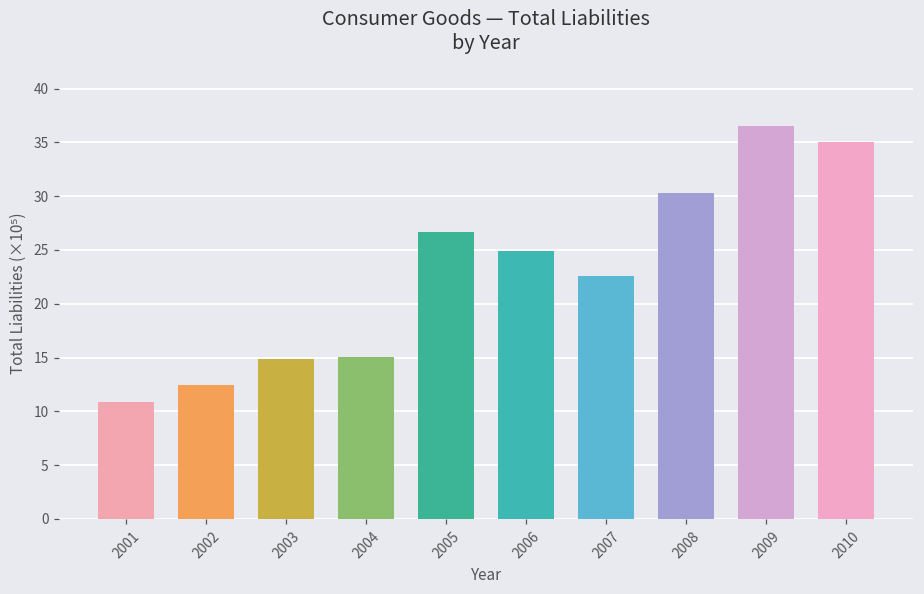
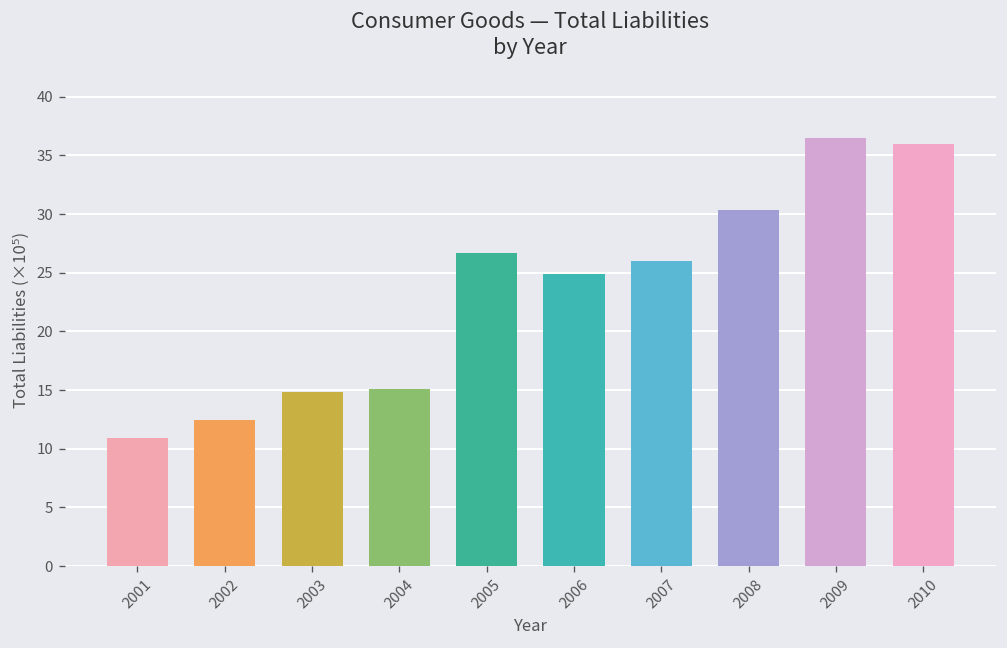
2007: 23 -> 26
2010: 35 -> 36
